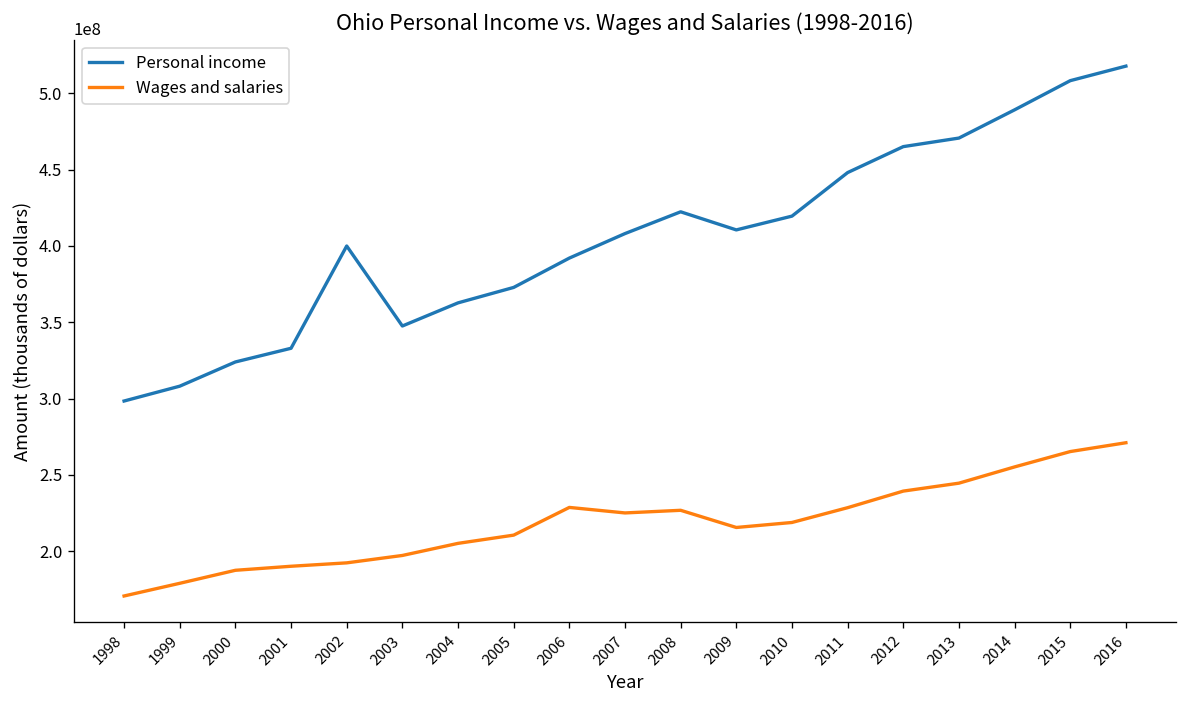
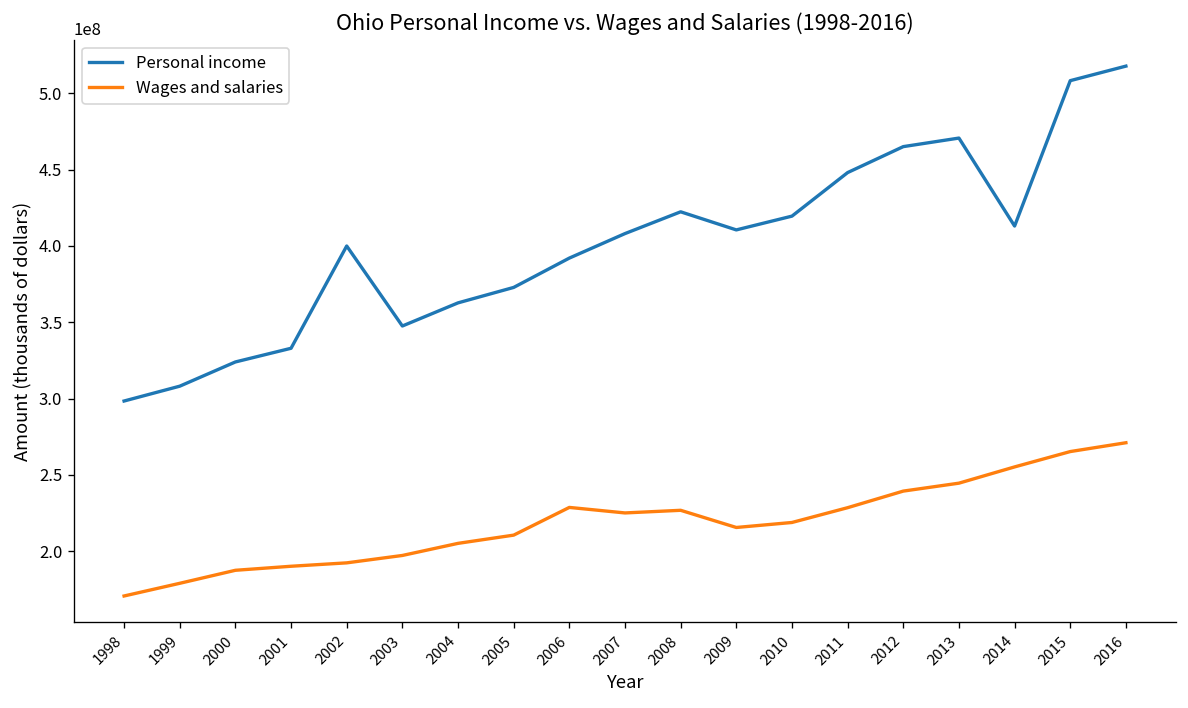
Personal income, 2014: 489000000 -> 413000000
